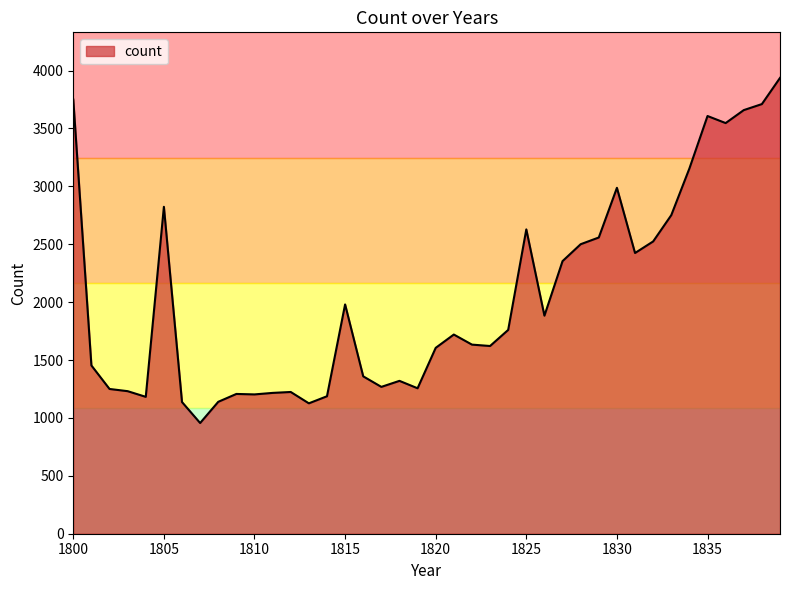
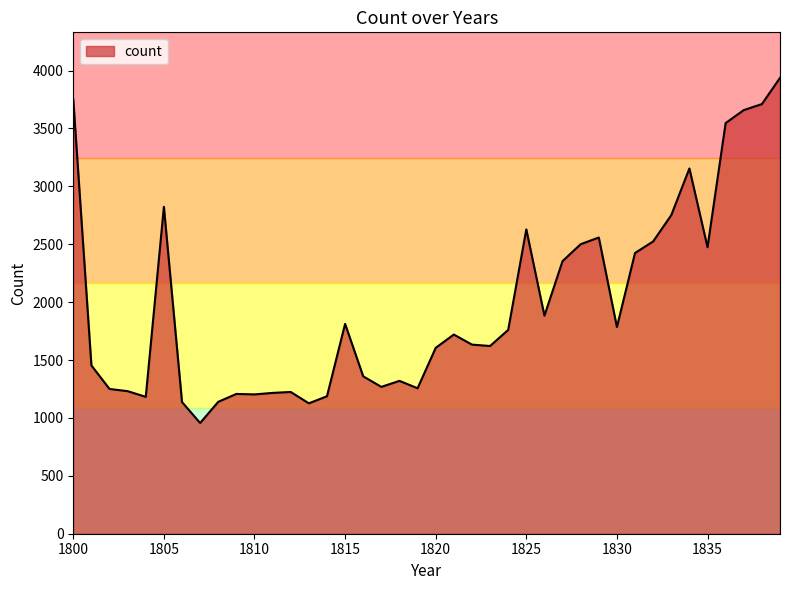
count, 1815: 1980 -> 1810
count, 1830: 2990 -> 1790
count, 1835: 3610 -> 2470
